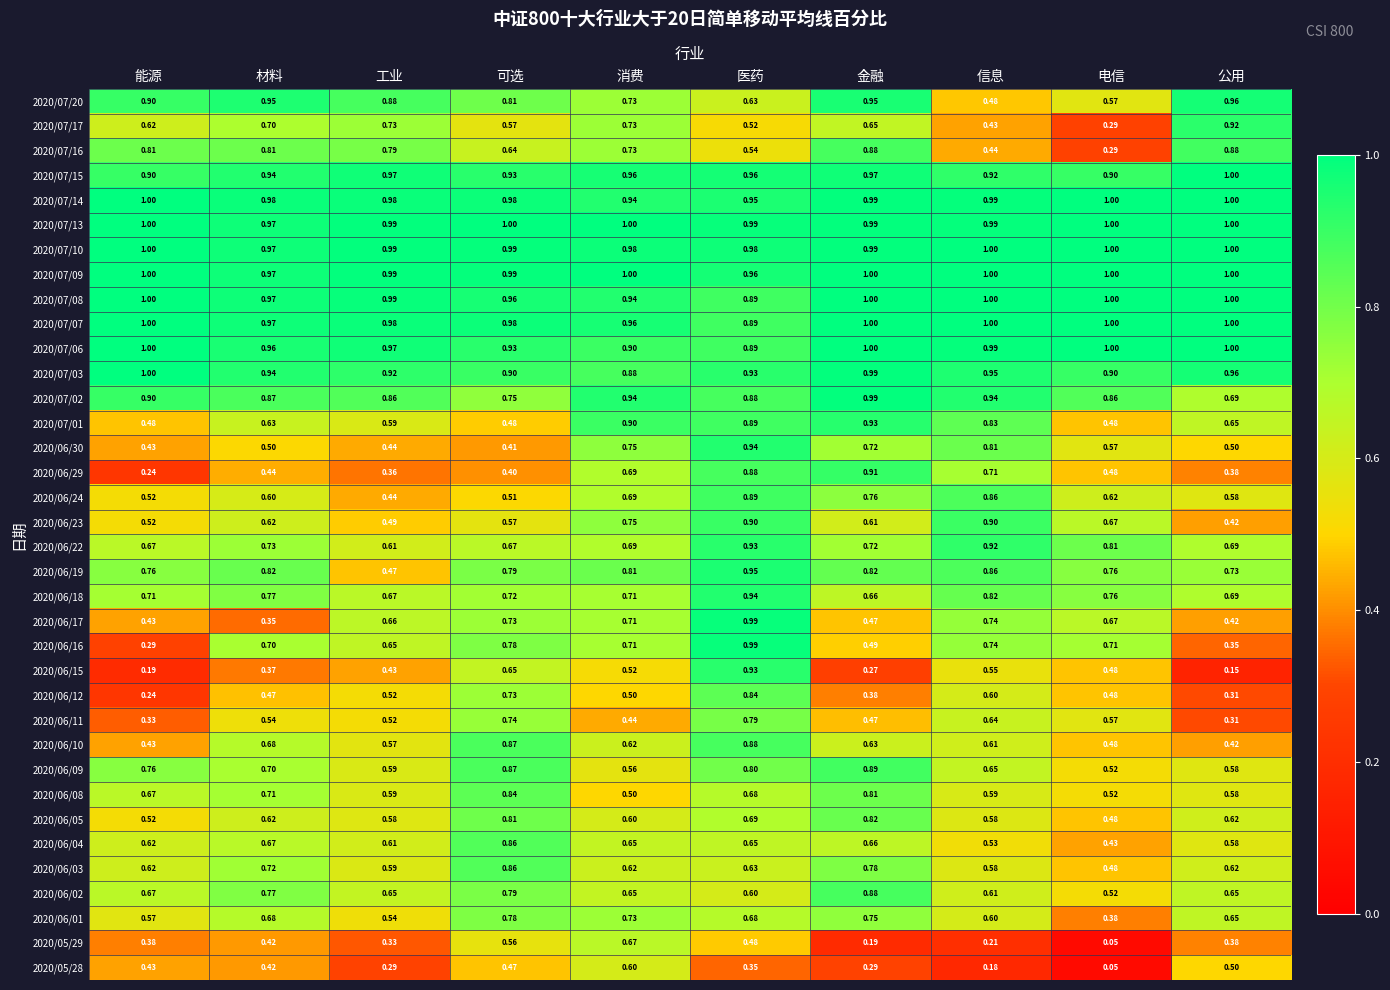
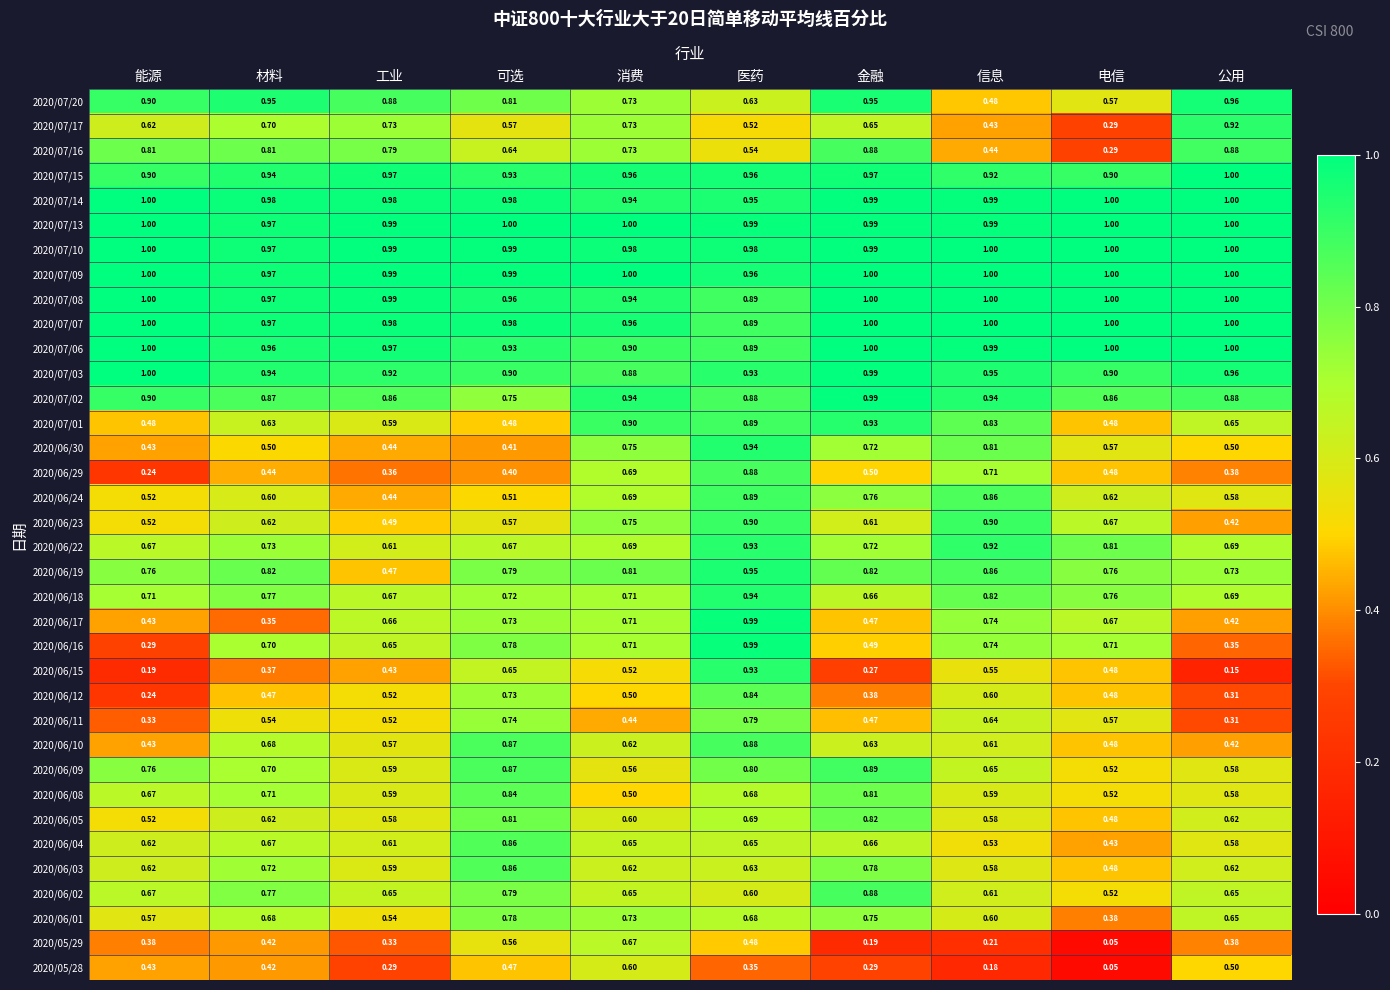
2020/07/02, 公用: 0.69 -> 0.88
2020/06/29, 金融: 0.91 -> 0.50
